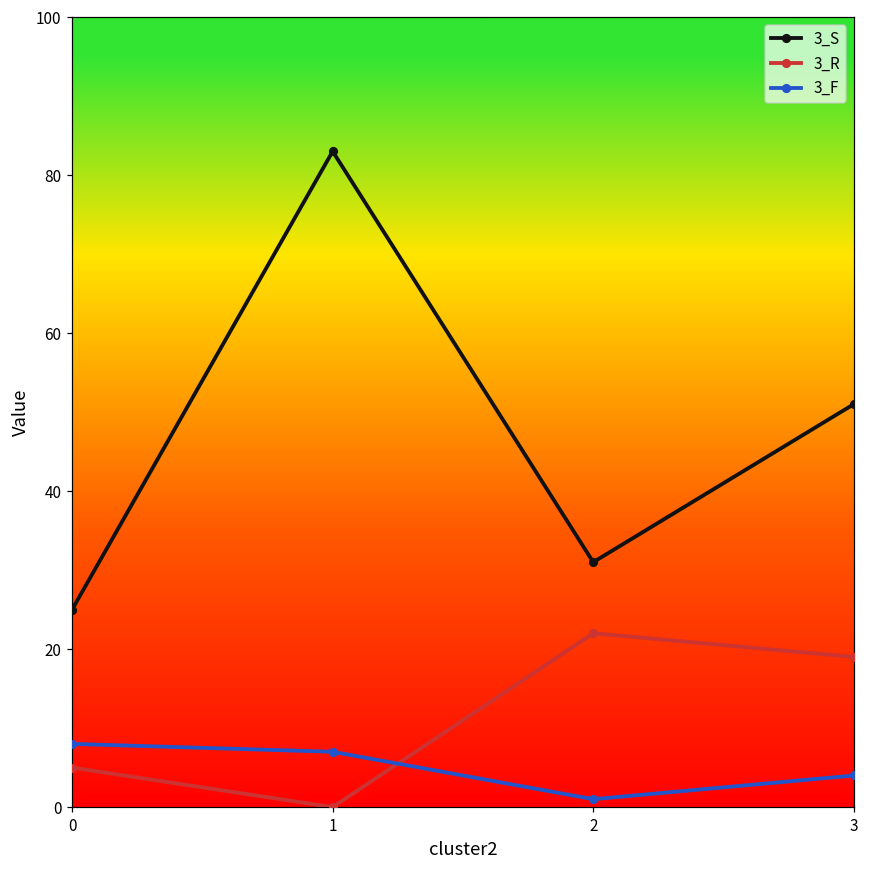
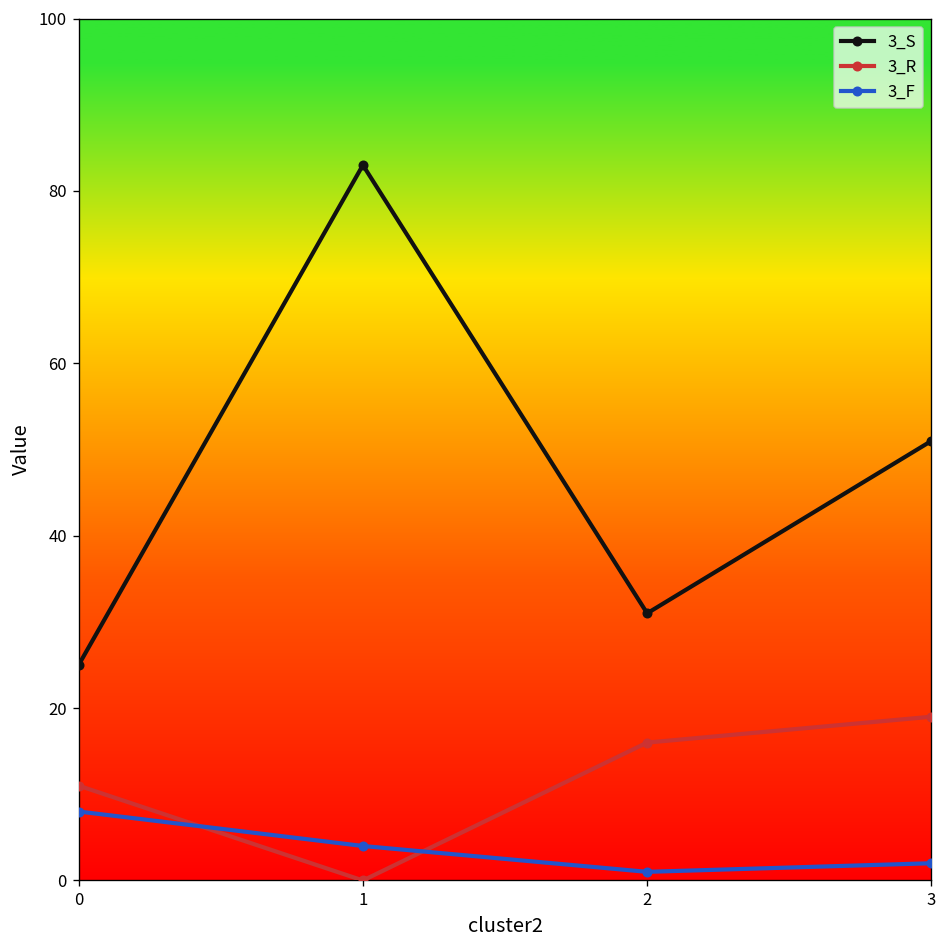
3_R, 0: 5 -> 11
3_F, 1: 7 -> 4
3_R, 2: 22 -> 16
3_F, 3: 4 -> 2
